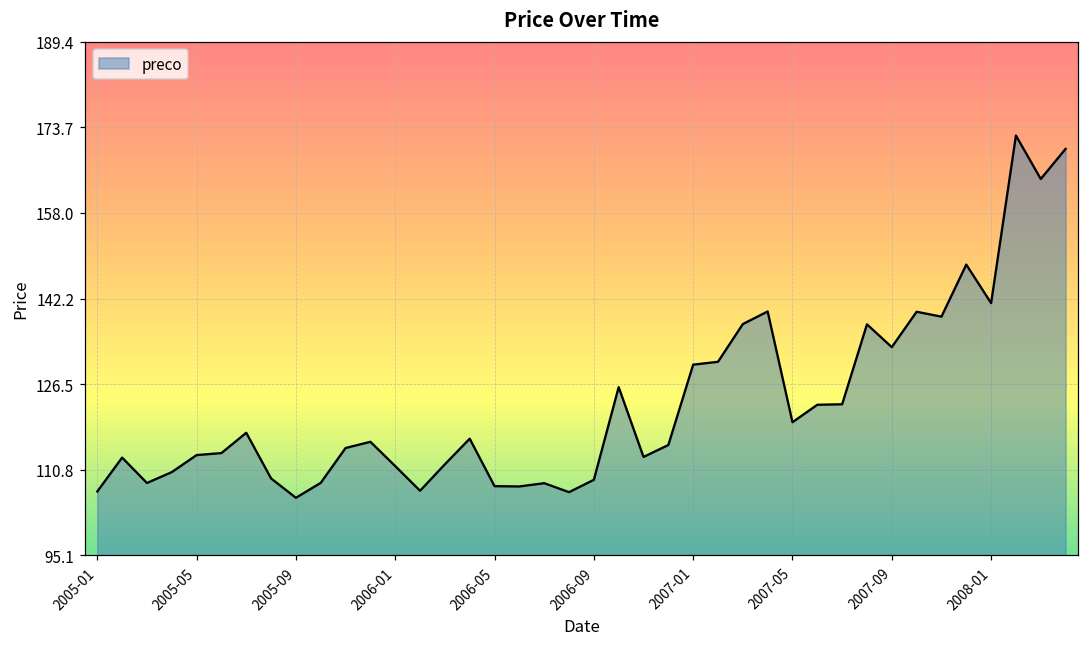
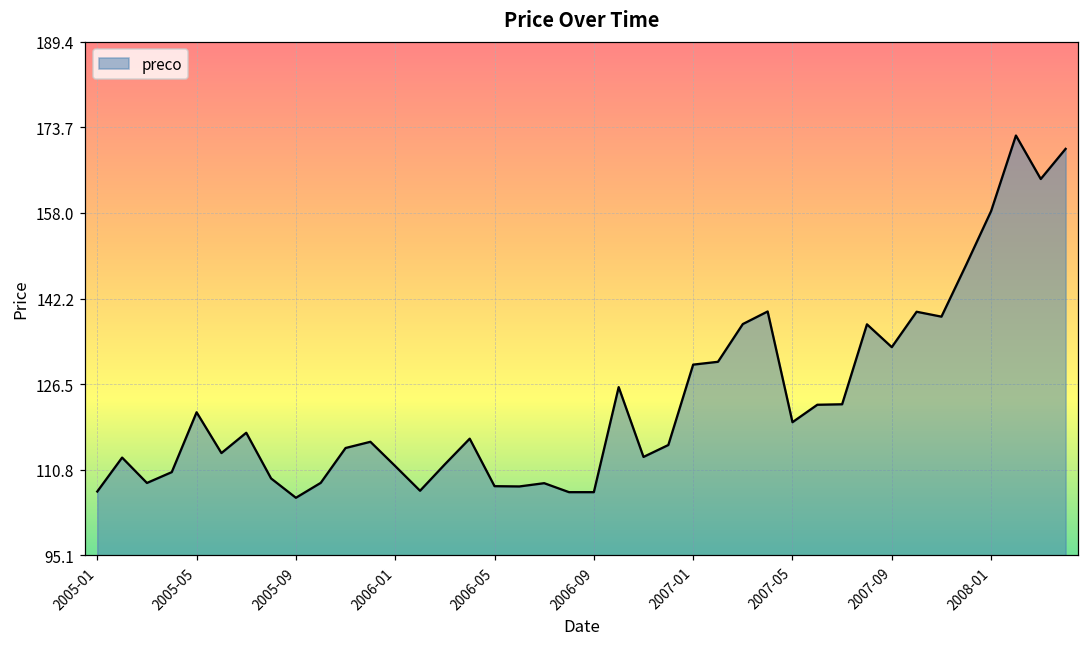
2005-05: 113 -> 121
2006-09: 109 -> 107
2008-01: 141 -> 158
